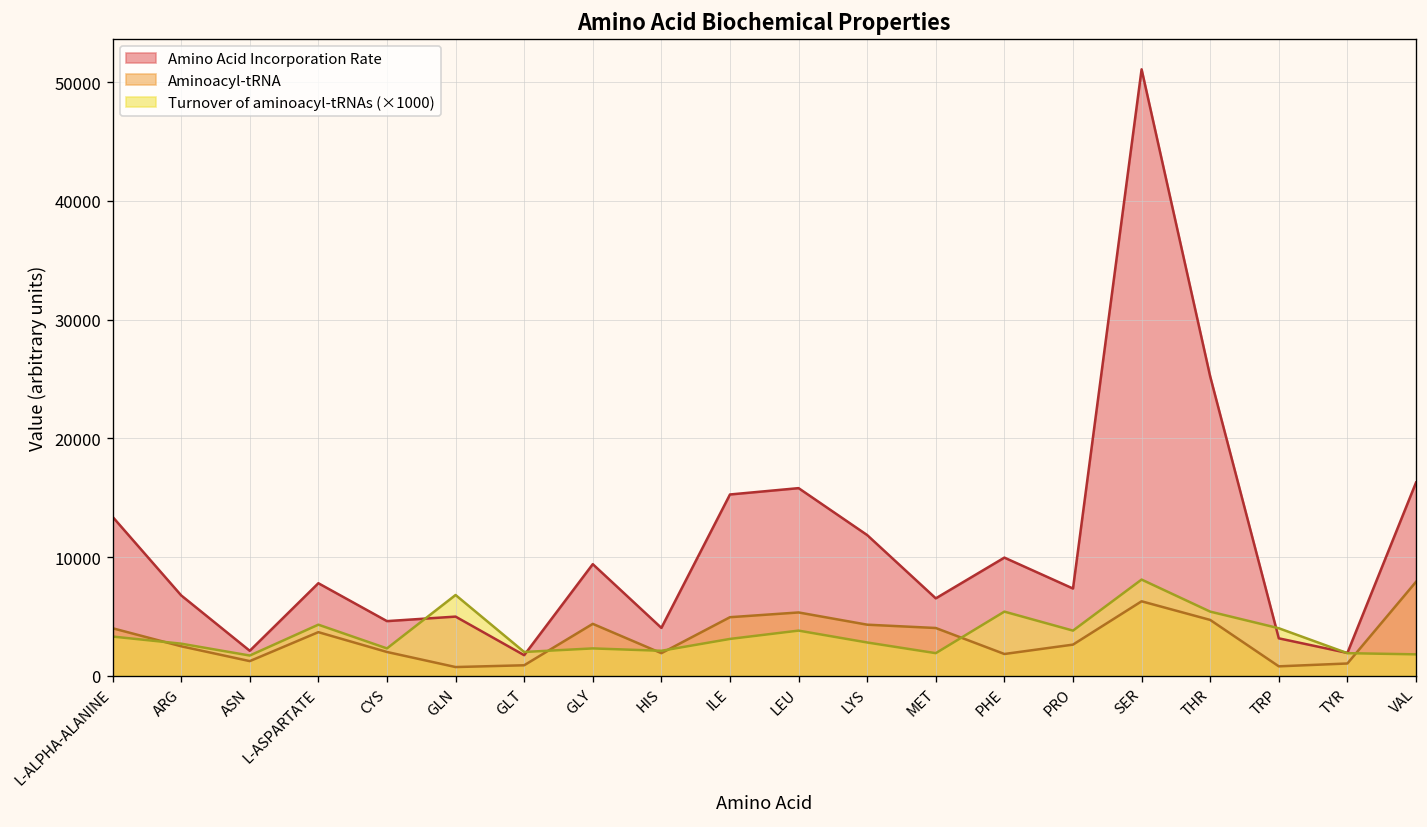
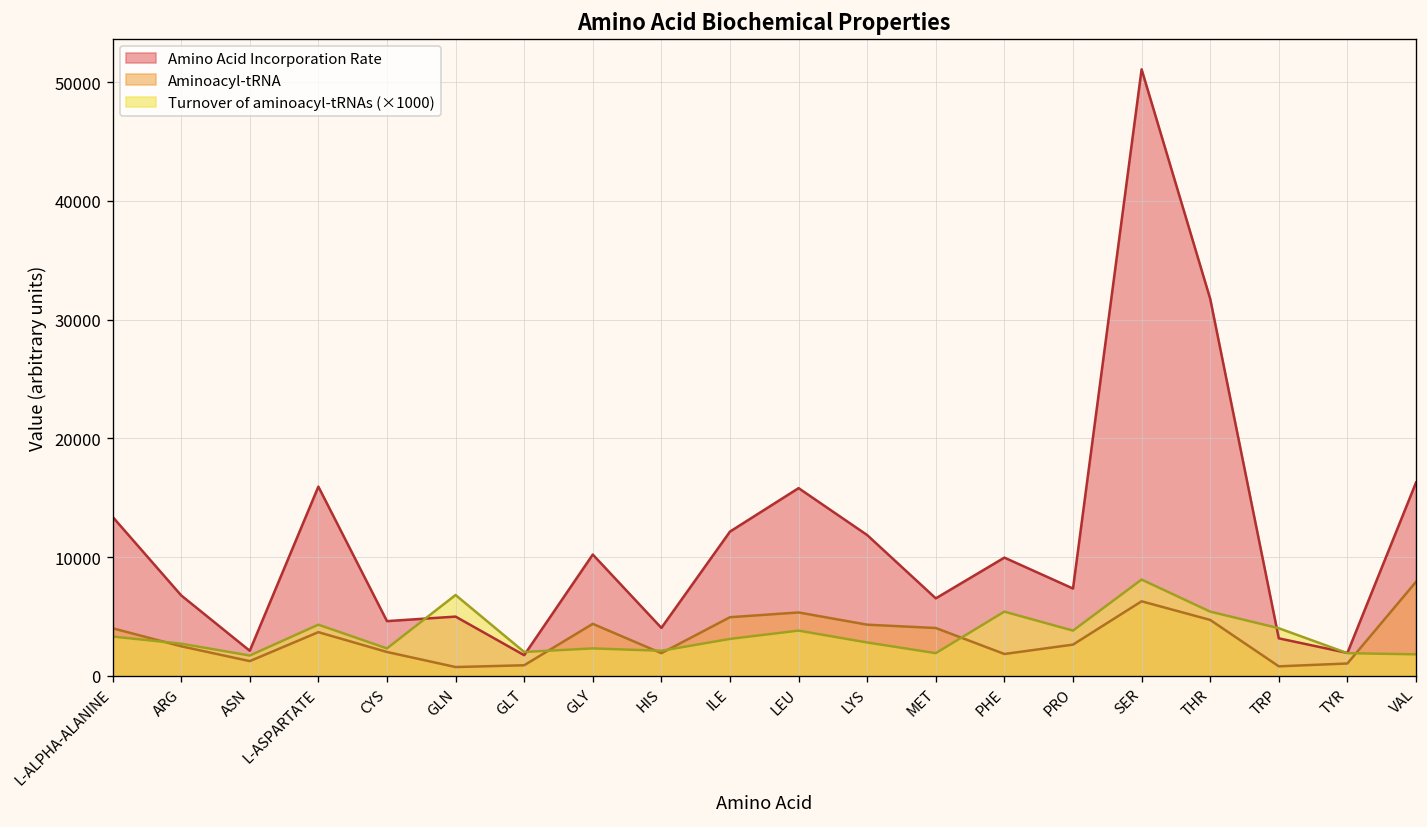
Amino Acid Incorporation Rate, L-ASPARTATE: 8000 -> 16000
Amino Acid Incorporation Rate, GLY: 9000 -> 10000
Amino Acid Incorporation Rate, ILE: 15000 -> 12000
Amino Acid Incorporation Rate, THR: 25000 -> 32000
